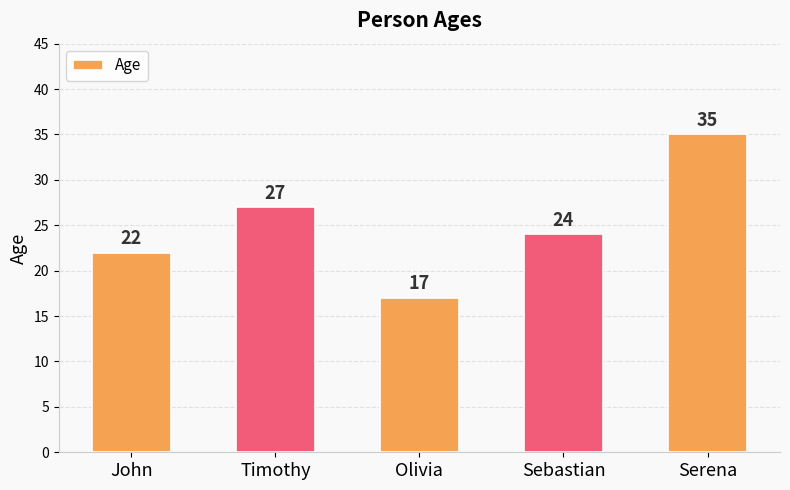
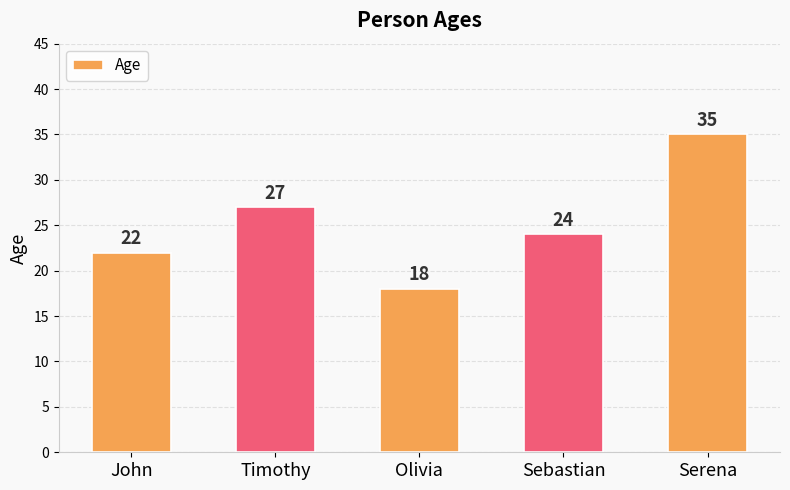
Olivia: 17 -> 18
